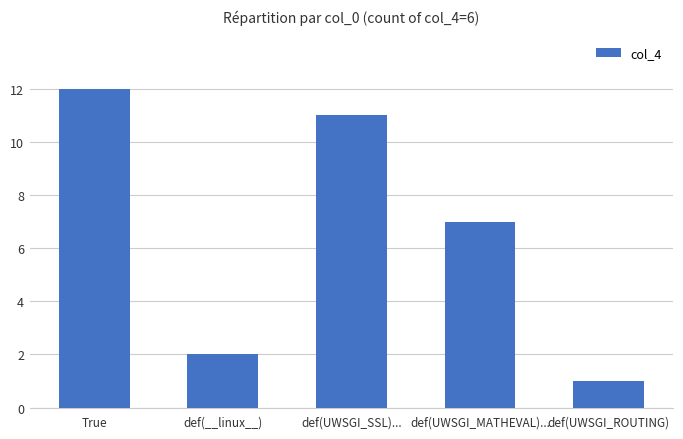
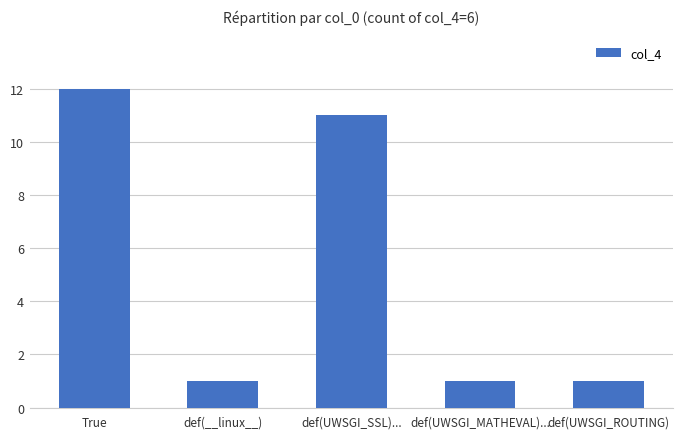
def(__linux__): 2 -> 1
def(UWSGI_MATHEVAL)...: 7 -> 1
